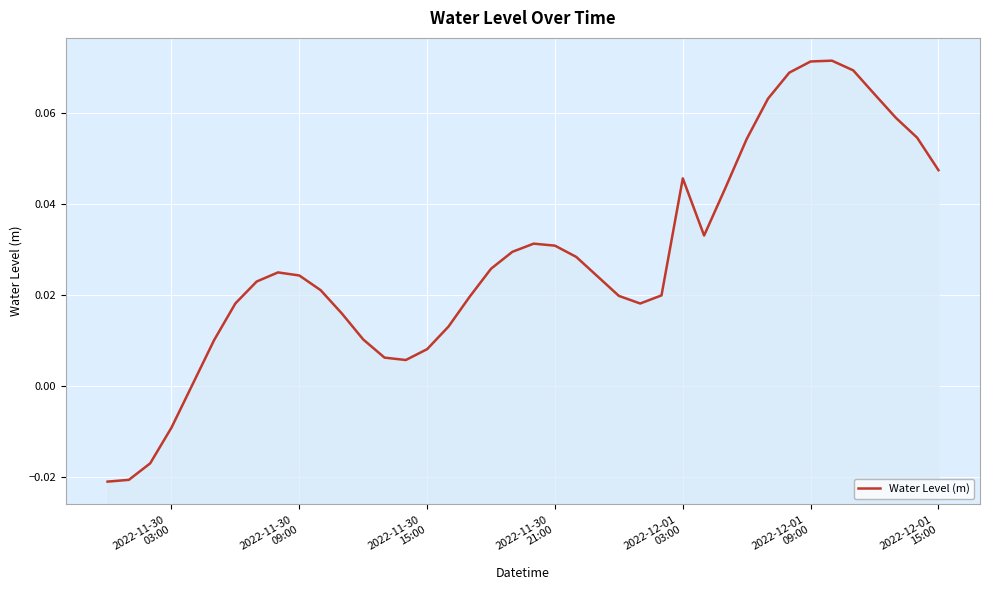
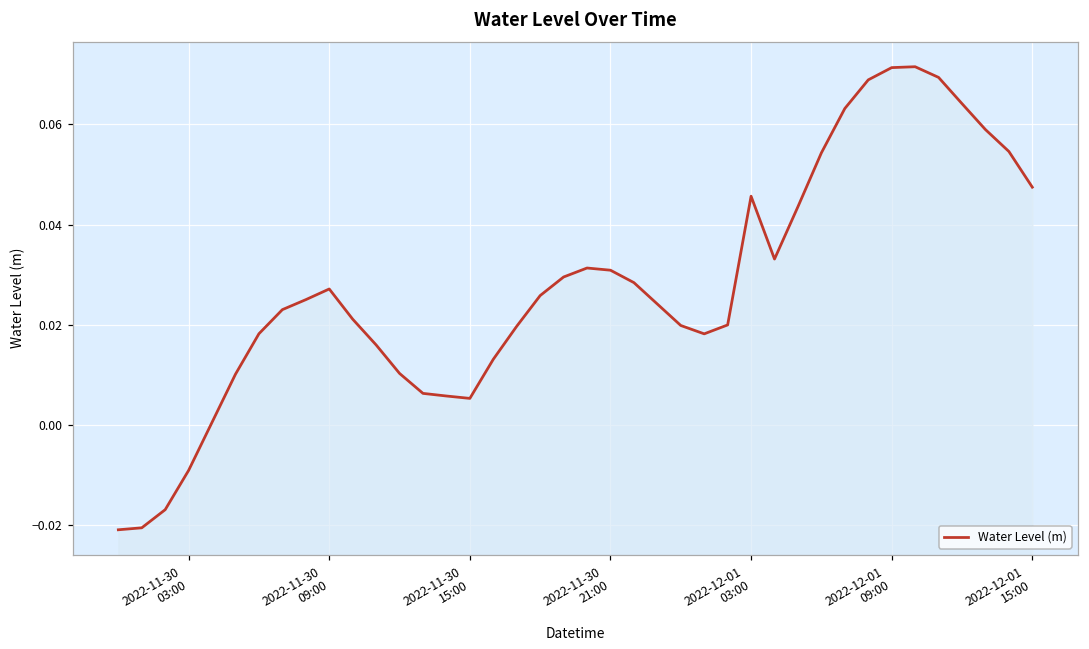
2022-11-30 09:00: 0.024 -> 0.027
2022-11-30 15:00: 0.008 -> 0.005
